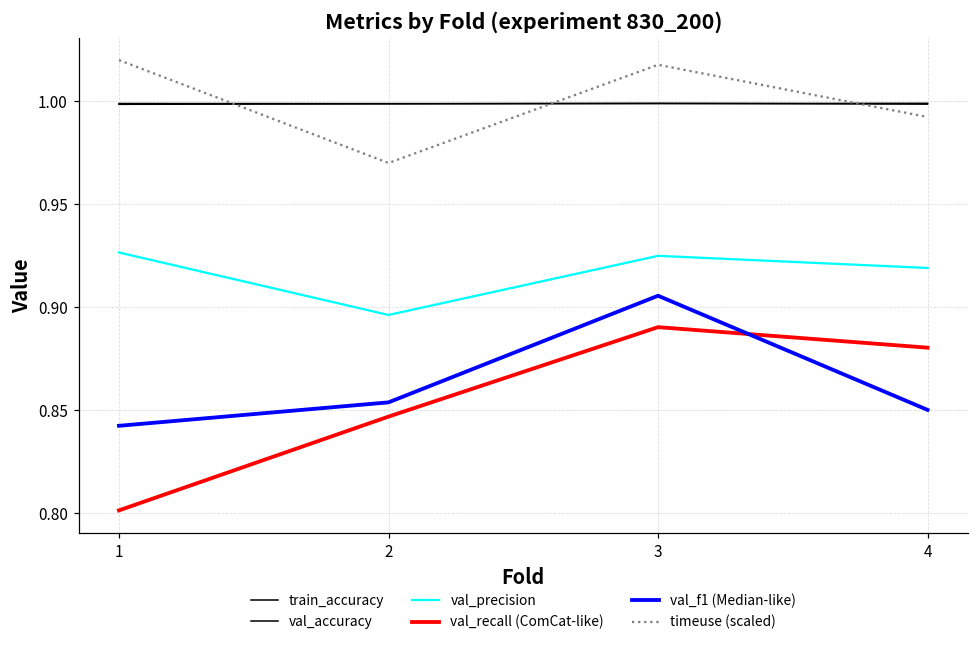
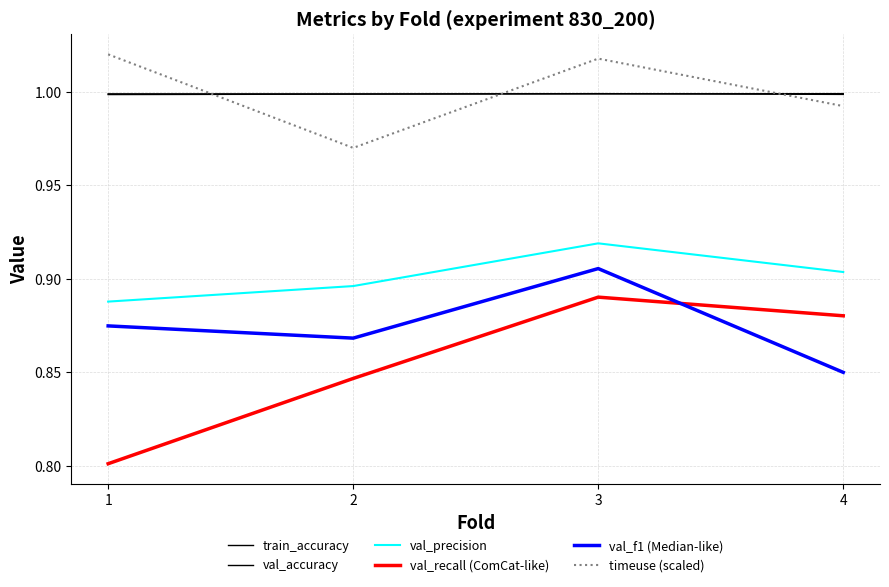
val_precision, 1: 0.927 -> 0.888
val_f1 (Median-like), 1: 0.842 -> 0.875
val_f1 (Median-like), 2: 0.854 -> 0.868
val_precision, 3: 0.925 -> 0.919
val_precision, 4: 0.919 -> 0.904
